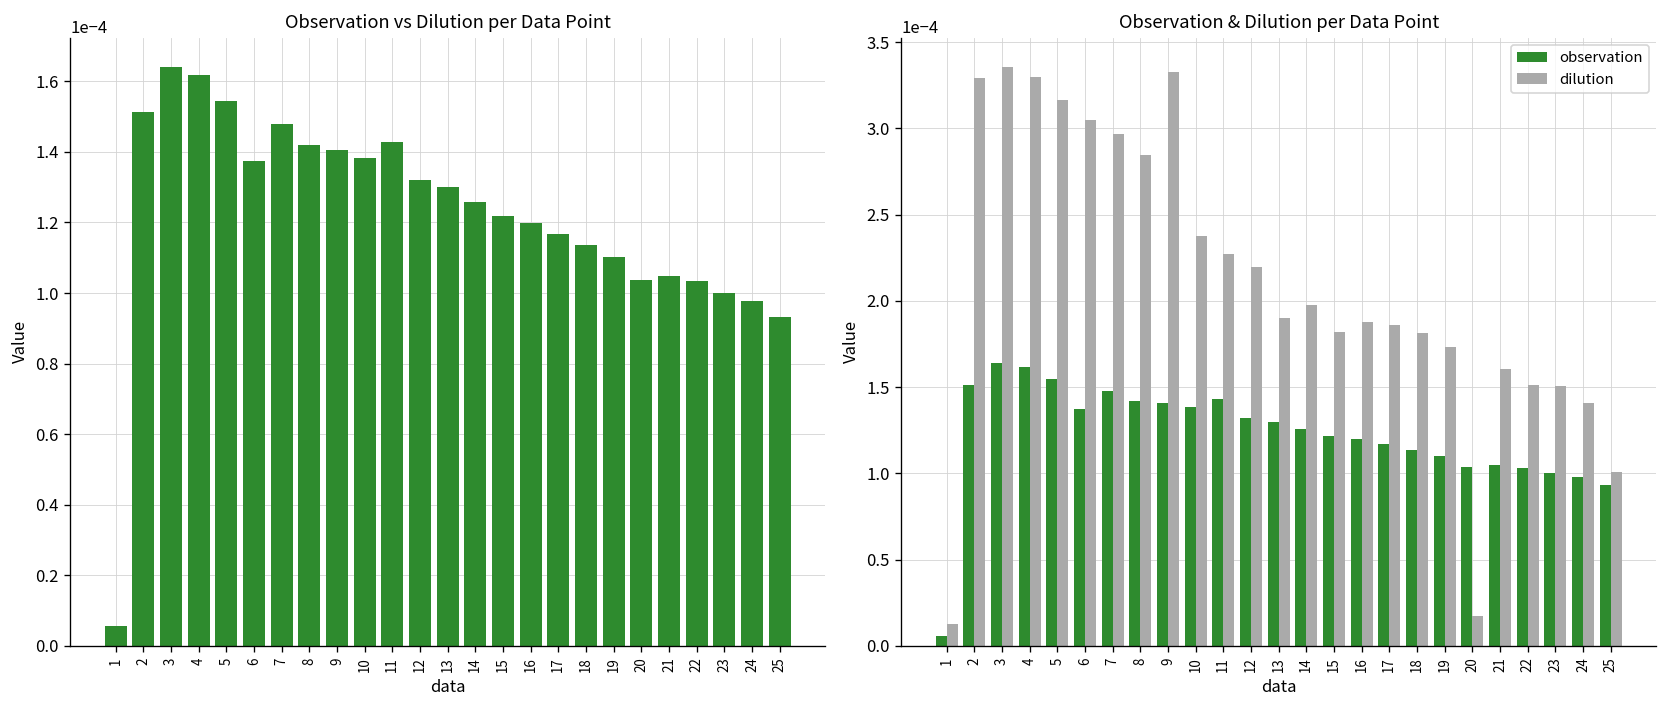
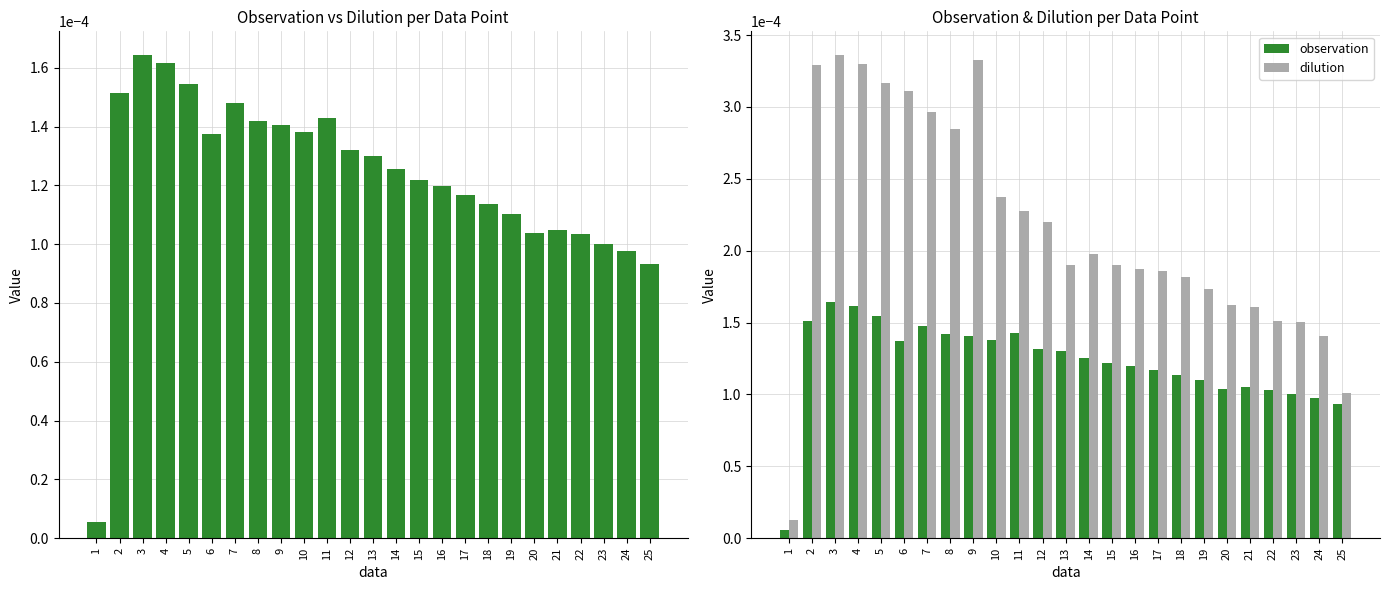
Observation & Dilution per Data Point, dilution, 6: 0.000305 -> 0.000311
Observation & Dilution per Data Point, dilution, 15: 0.000182 -> 0.000190
Observation & Dilution per Data Point, dilution, 20: 0.000017 -> 0.000162
